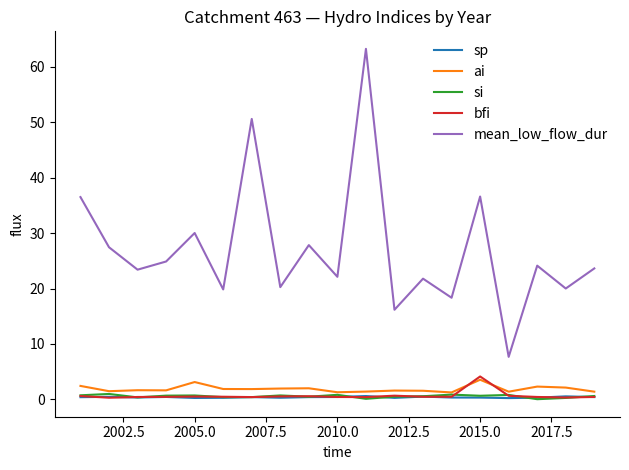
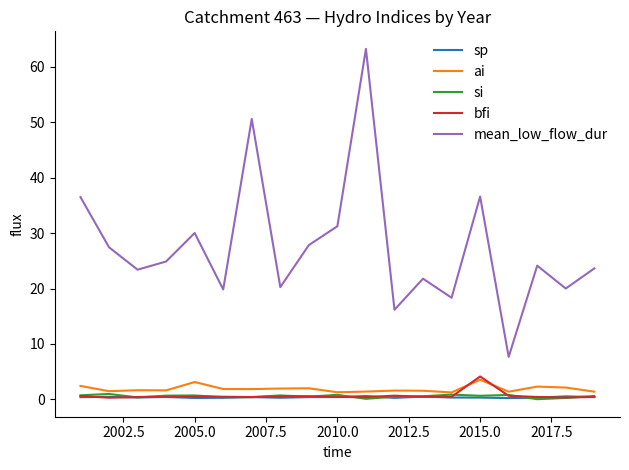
mean_low_flow_dur, 2010.0: 22 -> 31
